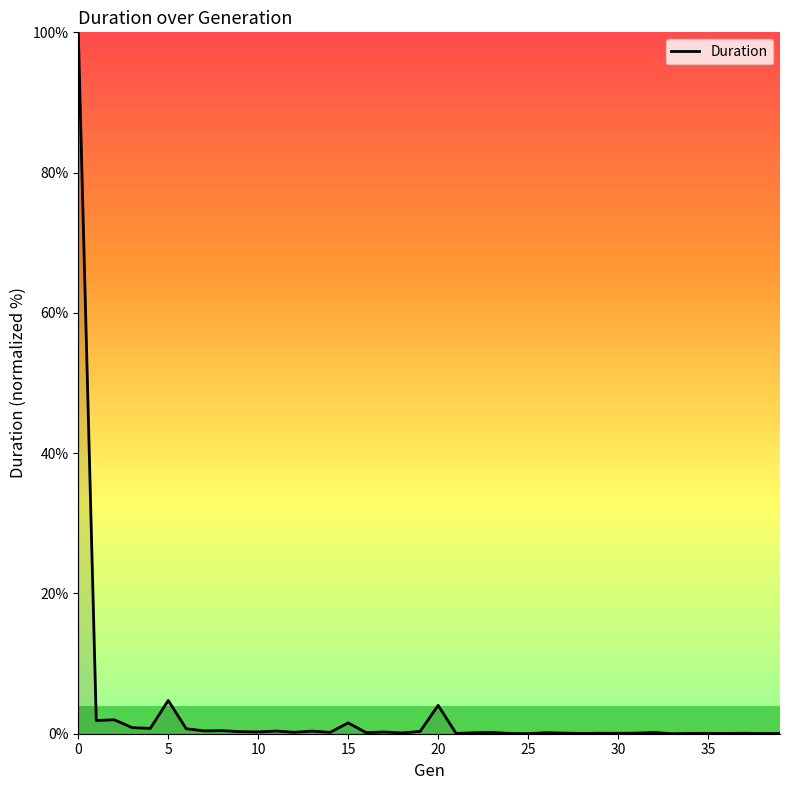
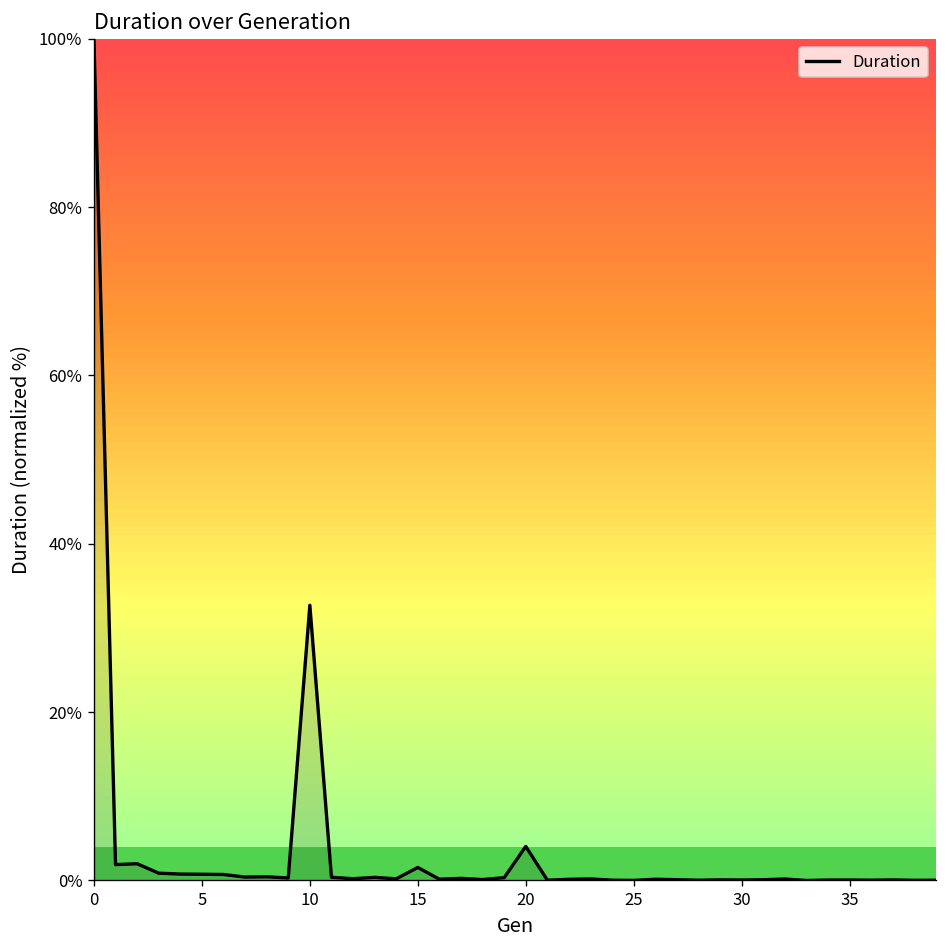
5: 5% -> 1%
10: 0% -> 33%
